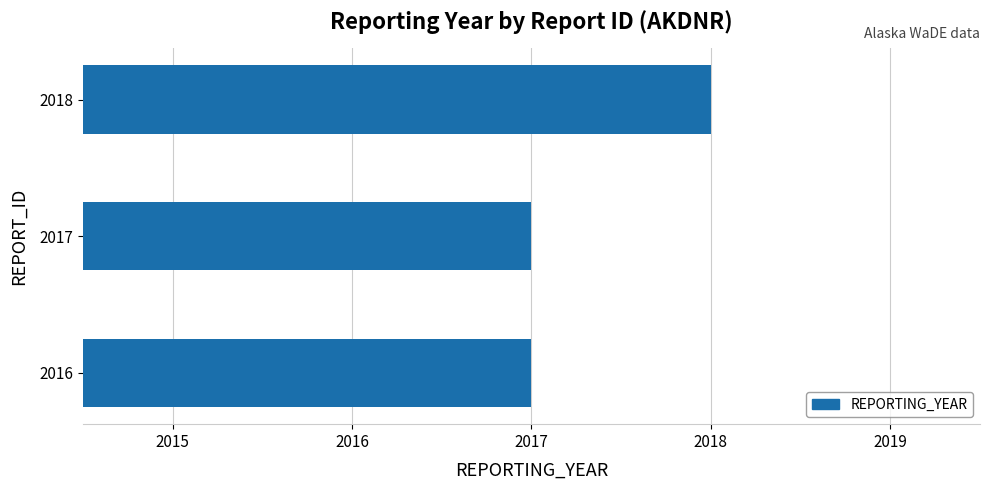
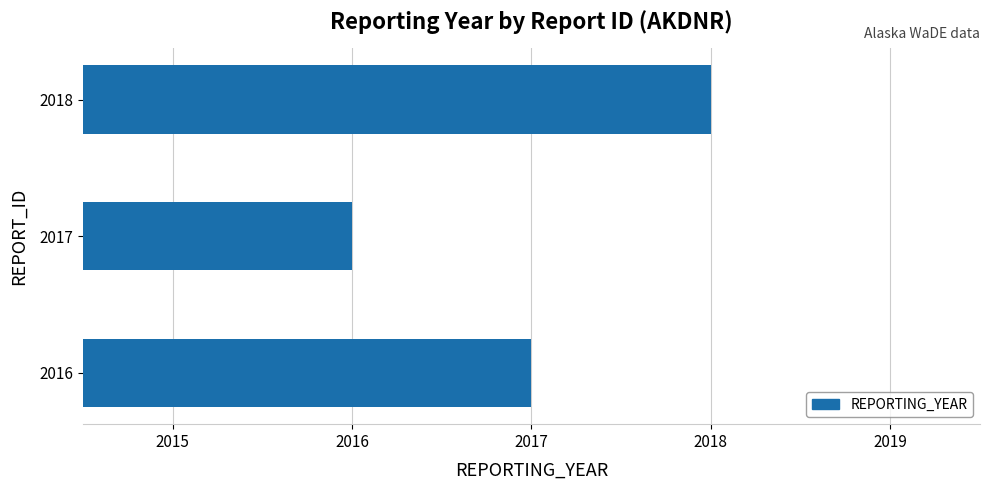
2017: 2017 -> 2016
